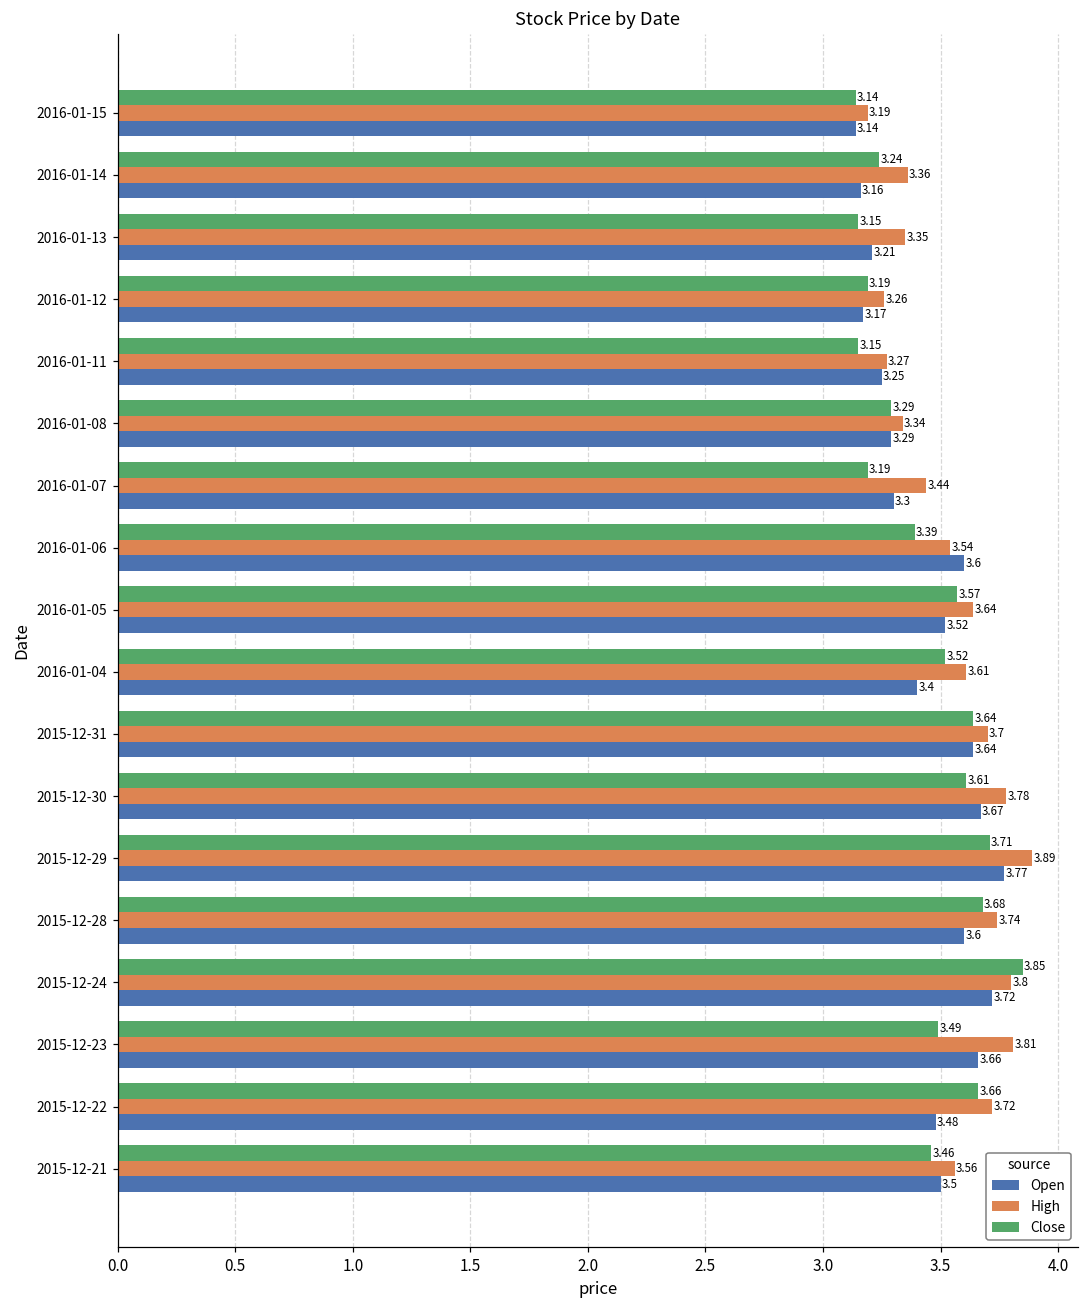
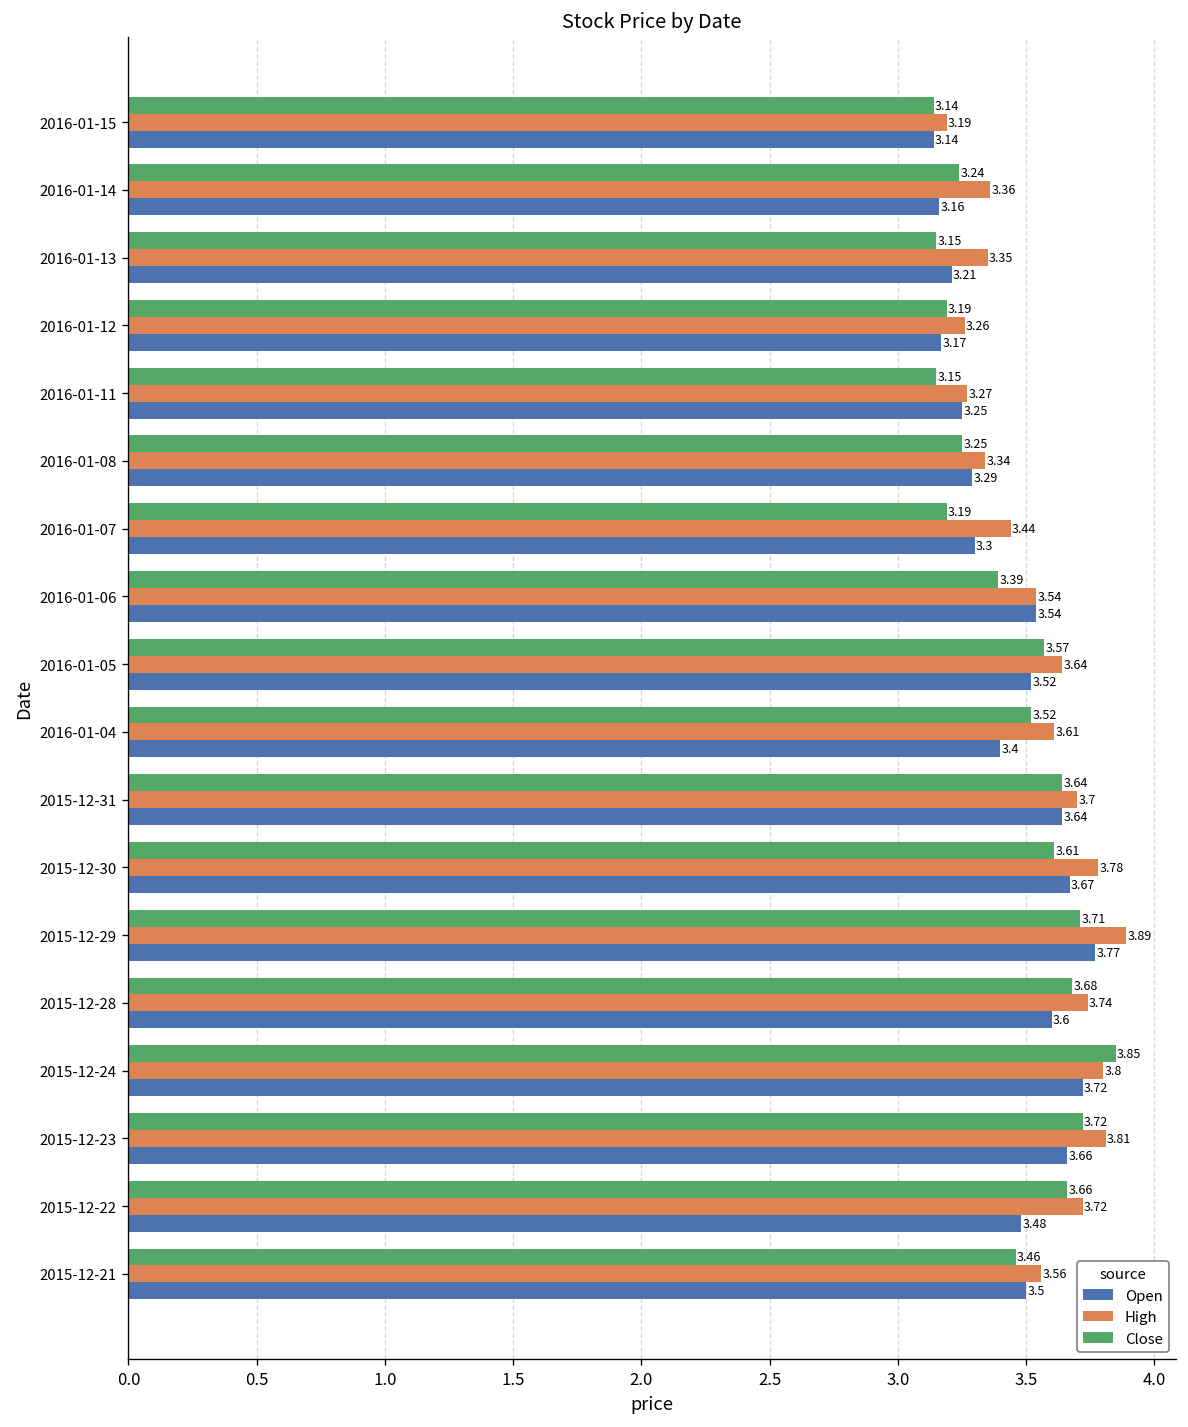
Close, 2016-01-08: 3.29 -> 3.25
Open, 2016-01-06: 3.6 -> 3.54
Close, 2015-12-23: 3.49 -> 3.72
